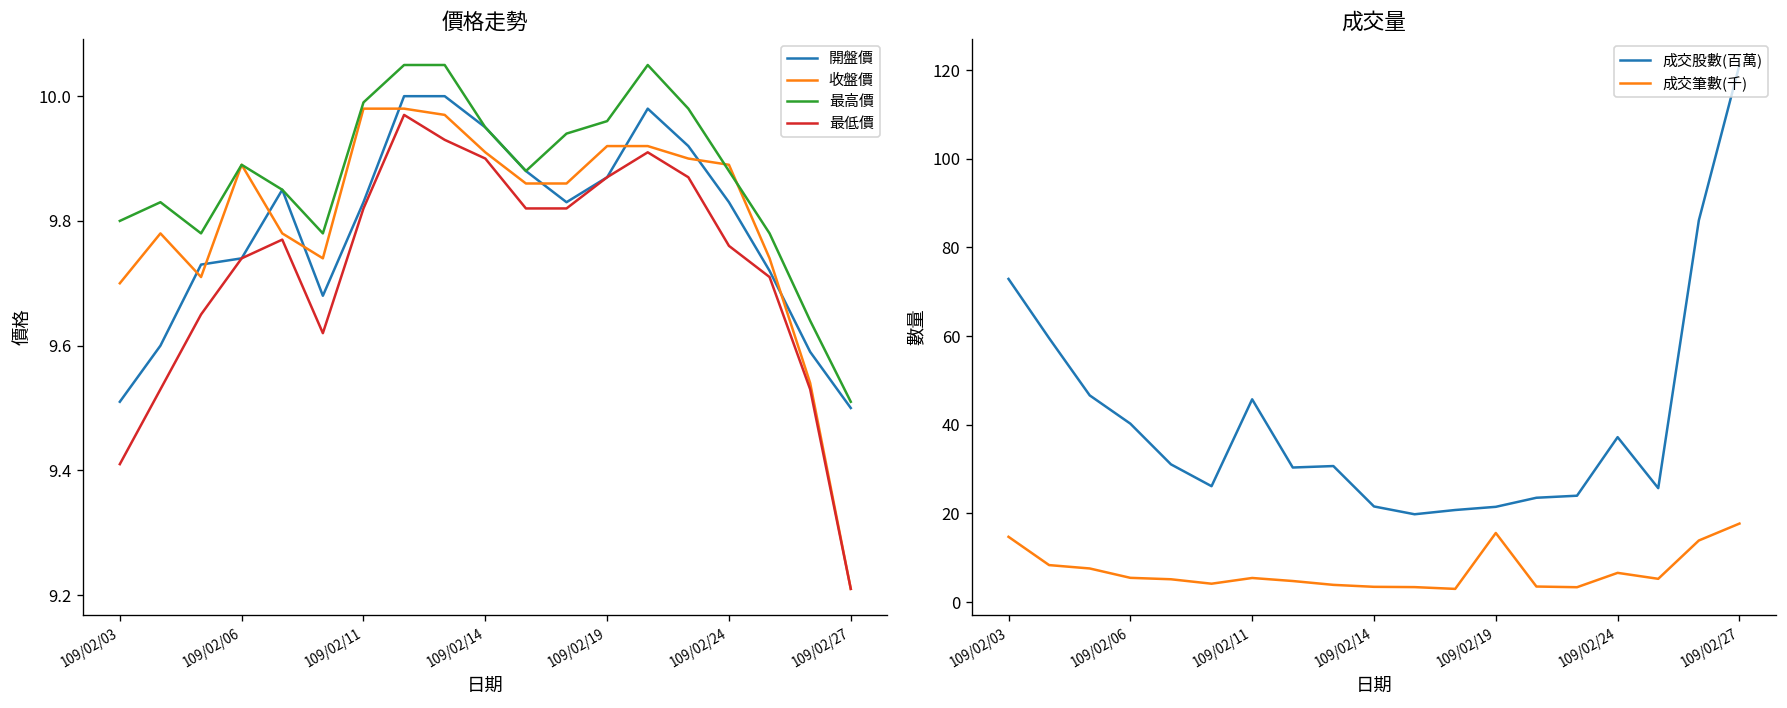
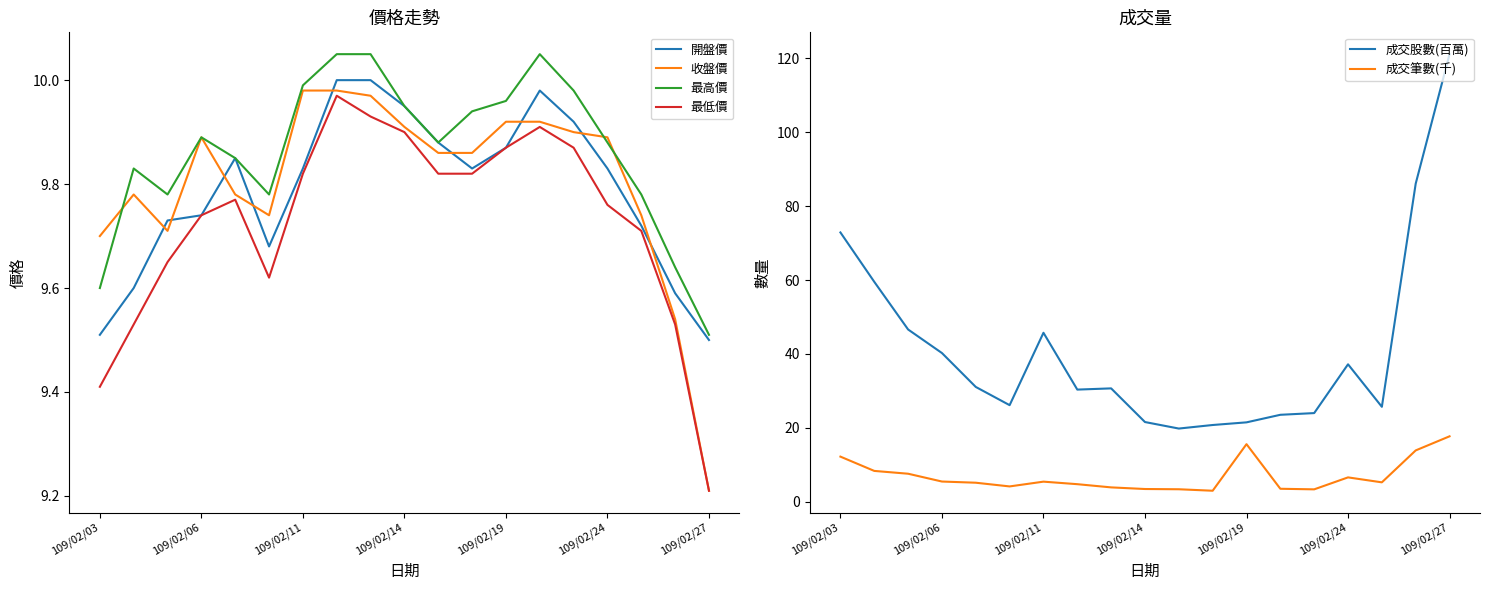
價格走勢, 最高價, 109/02/03: 9.8 -> 9.6
成交量, 成交筆數(千), 109/02/03: 15 -> 12
